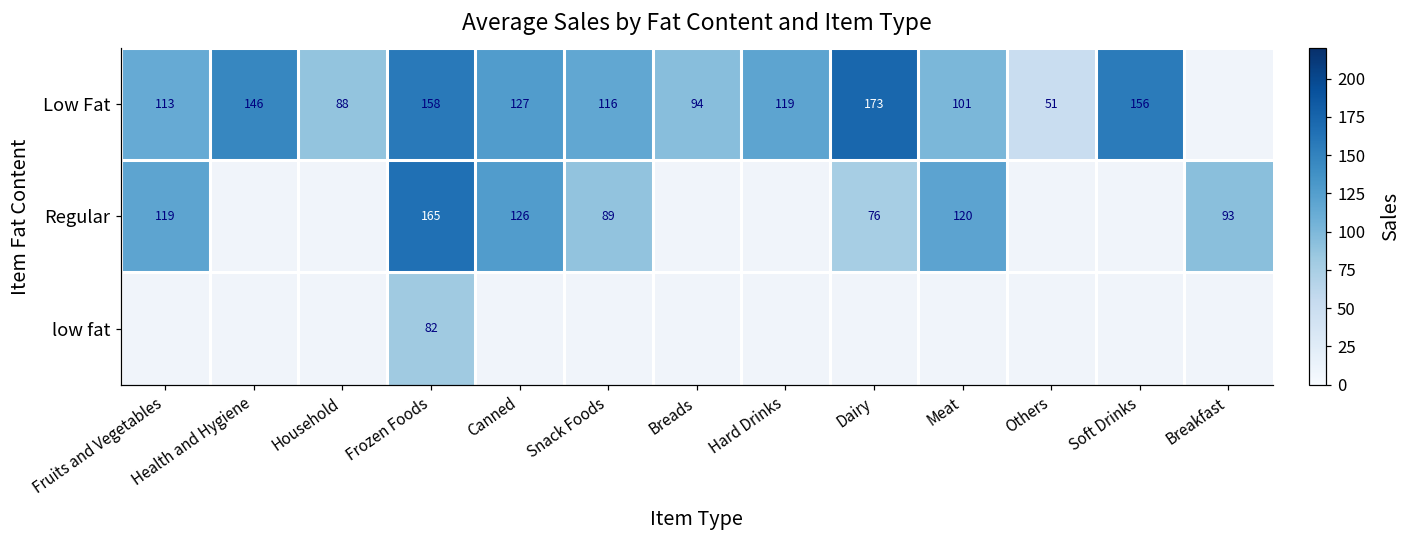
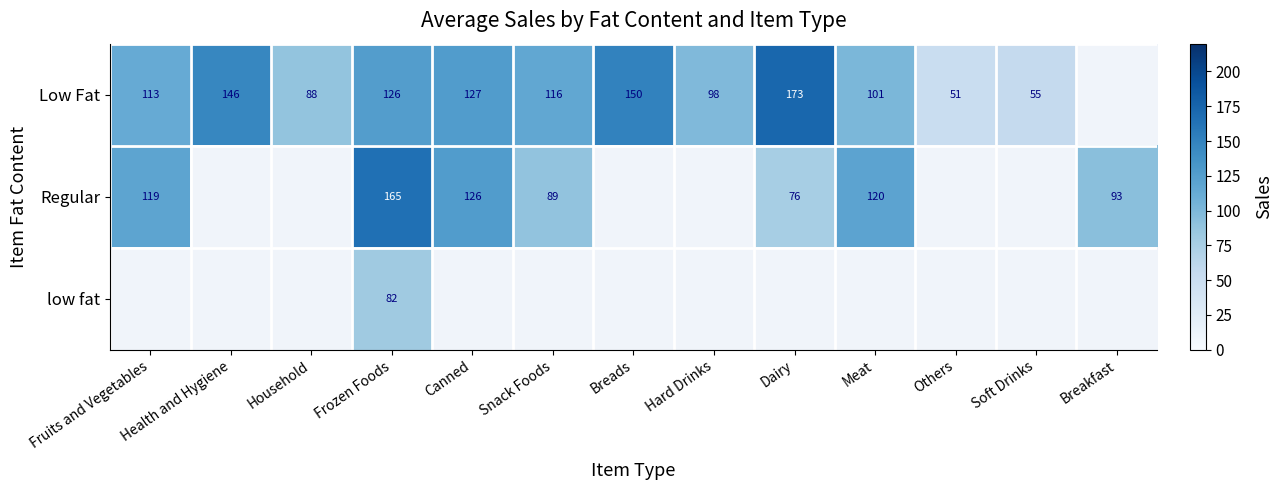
Low Fat, Frozen Foods: 158 -> 126
Low Fat, Breads: 94 -> 150
Low Fat, Hard Drinks: 119 -> 98
Low Fat, Soft Drinks: 156 -> 55
